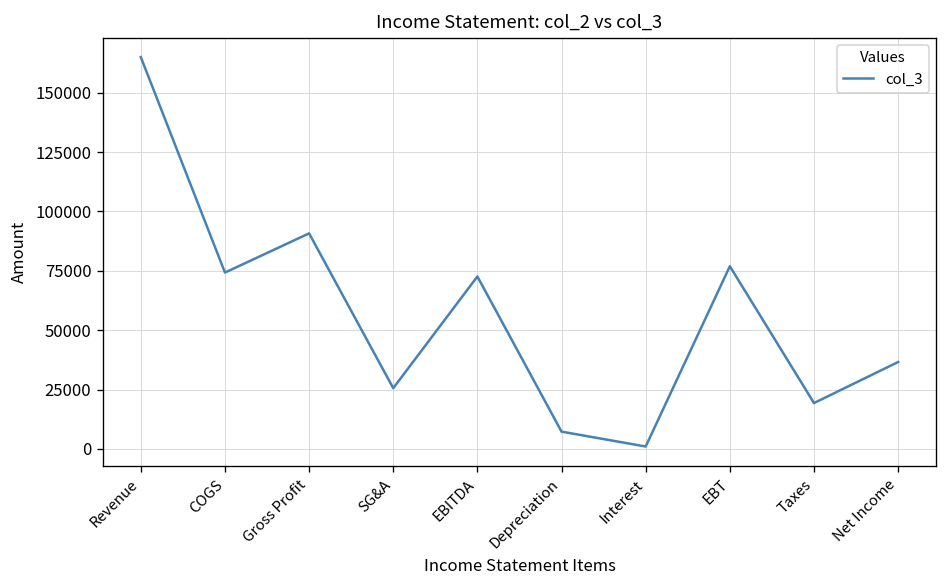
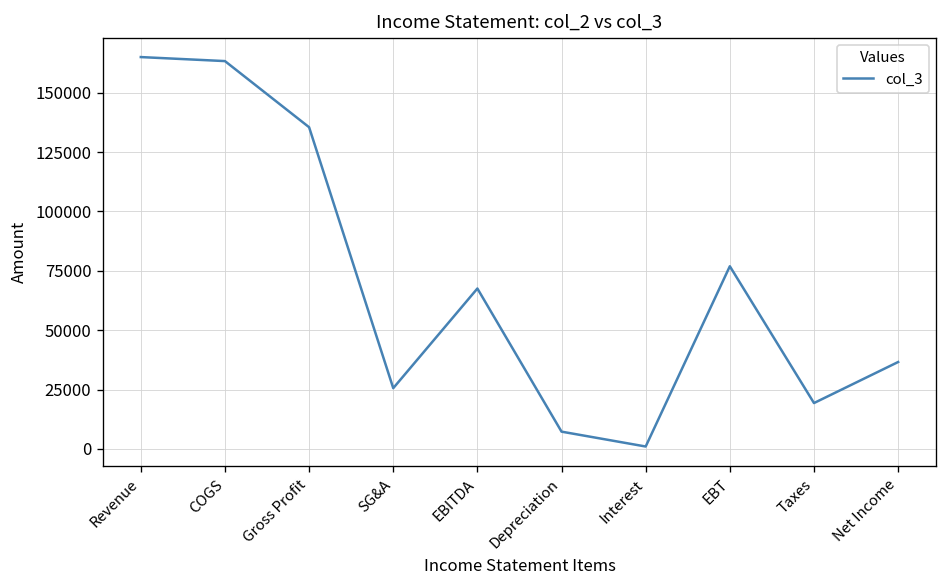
COGS: 74000 -> 163000
Gross Profit: 91000 -> 135000
EBITDA: 73000 -> 68000
